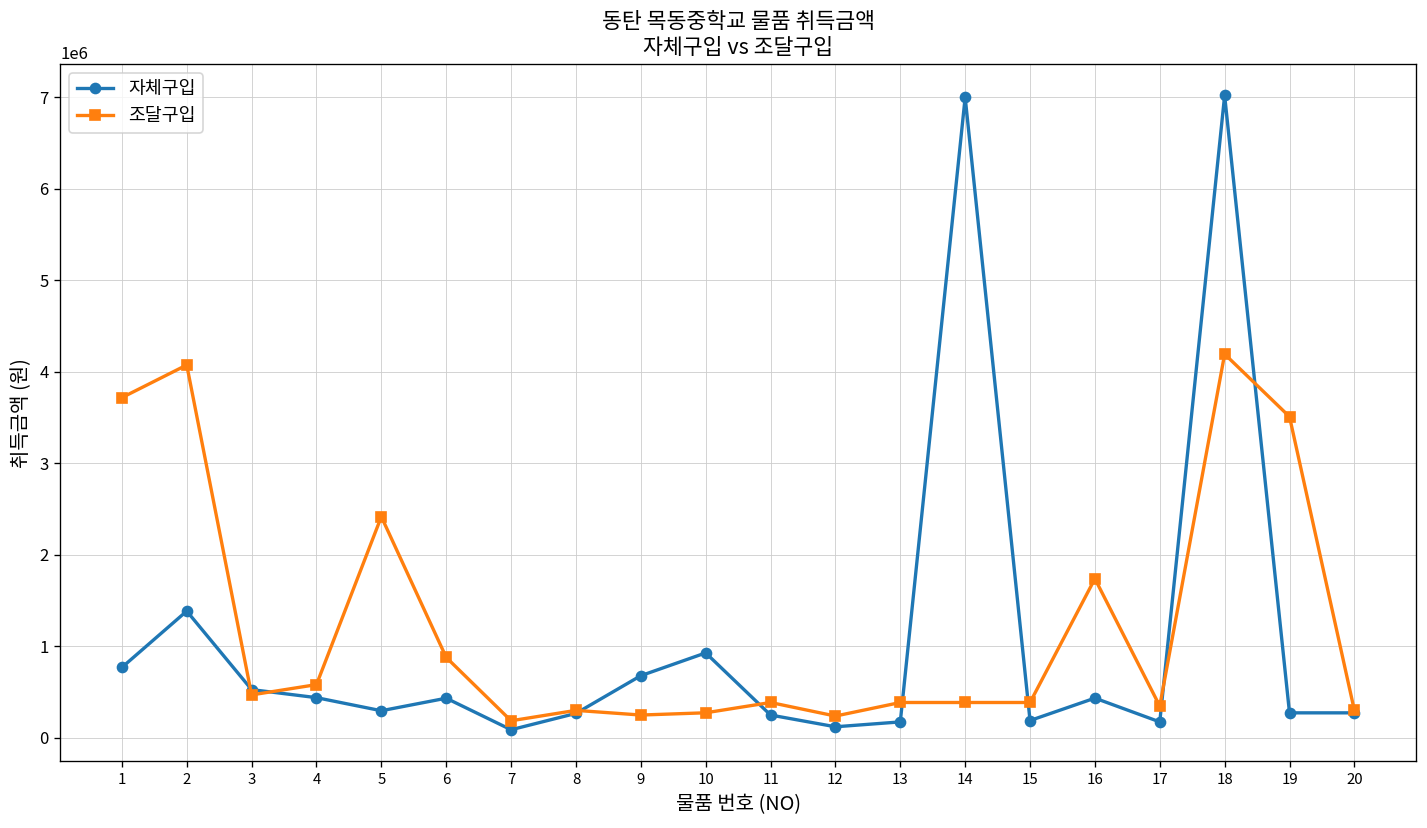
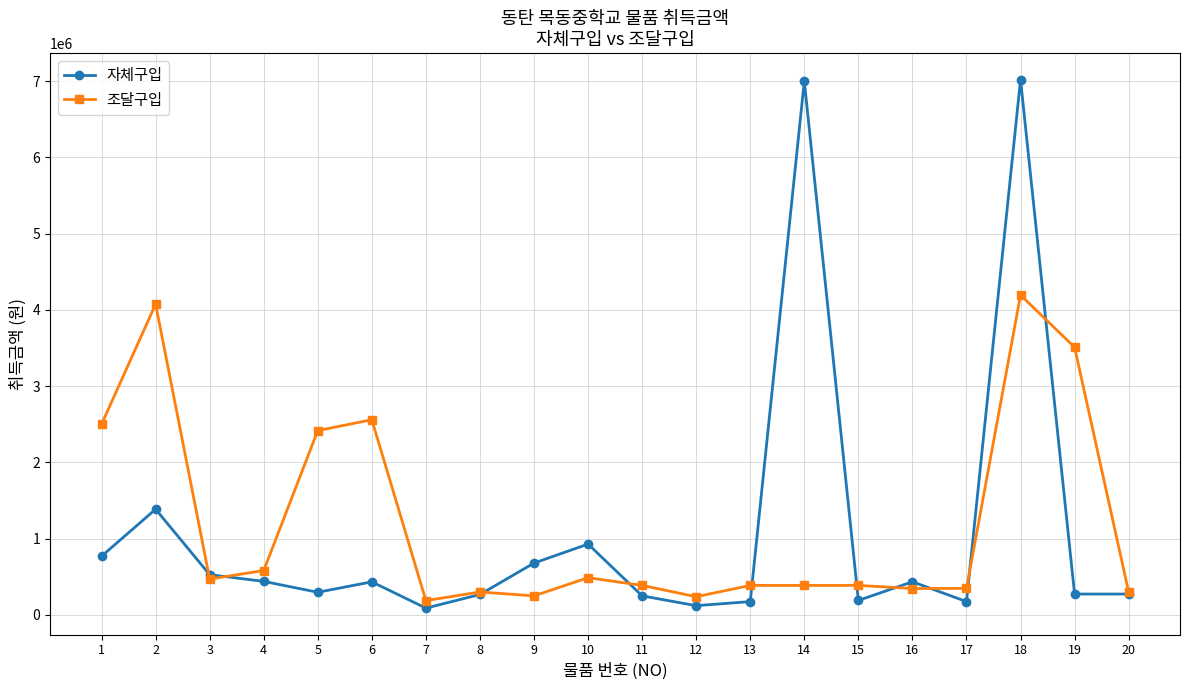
조달구입, 1: 3700000 -> 2500000
조달구입, 6: 900000 -> 2600000
조달구입, 10: 300000 -> 500000
조달구입, 16: 1700000 -> 300000
